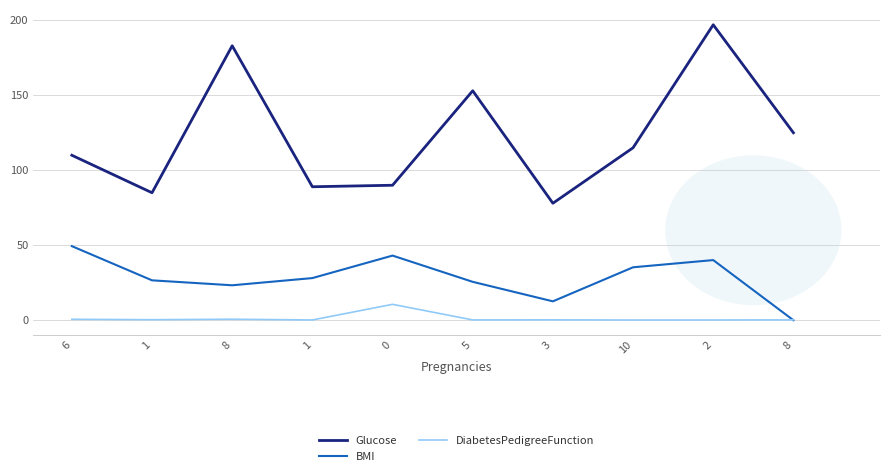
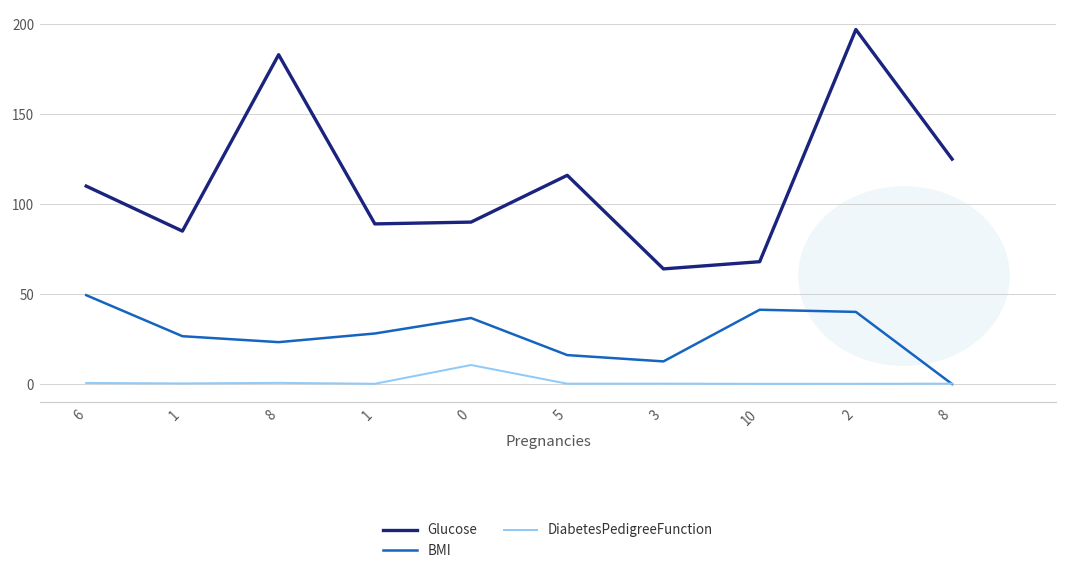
BMI, 0: 43 -> 37
Glucose, 5: 153 -> 116
BMI, 5: 26 -> 16
Glucose, 3: 78 -> 64
Glucose, 10: 115 -> 68
BMI, 10: 35 -> 41
